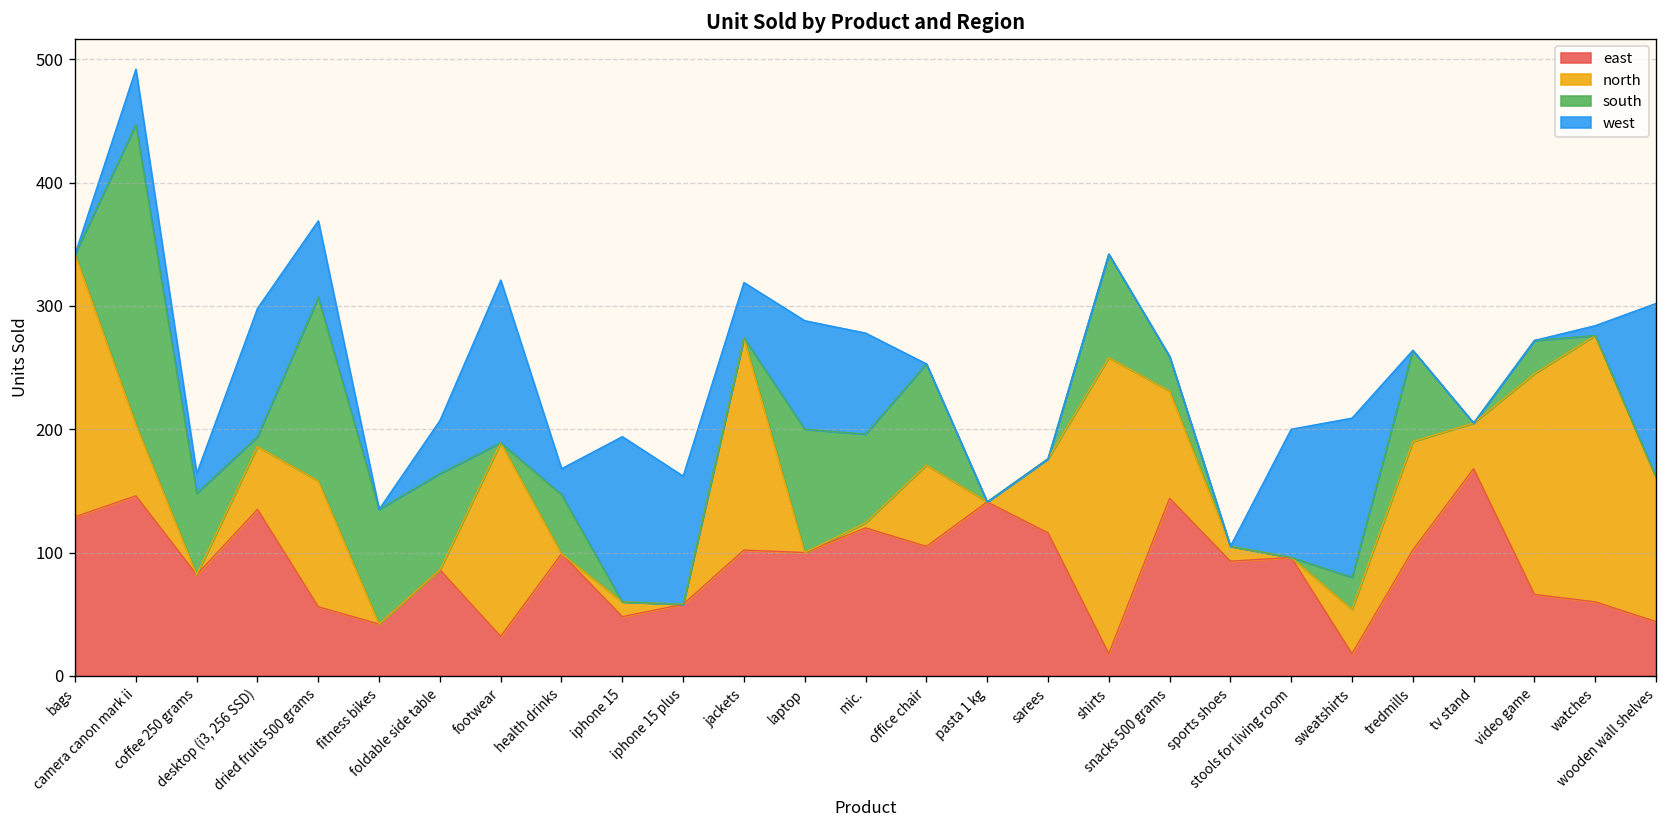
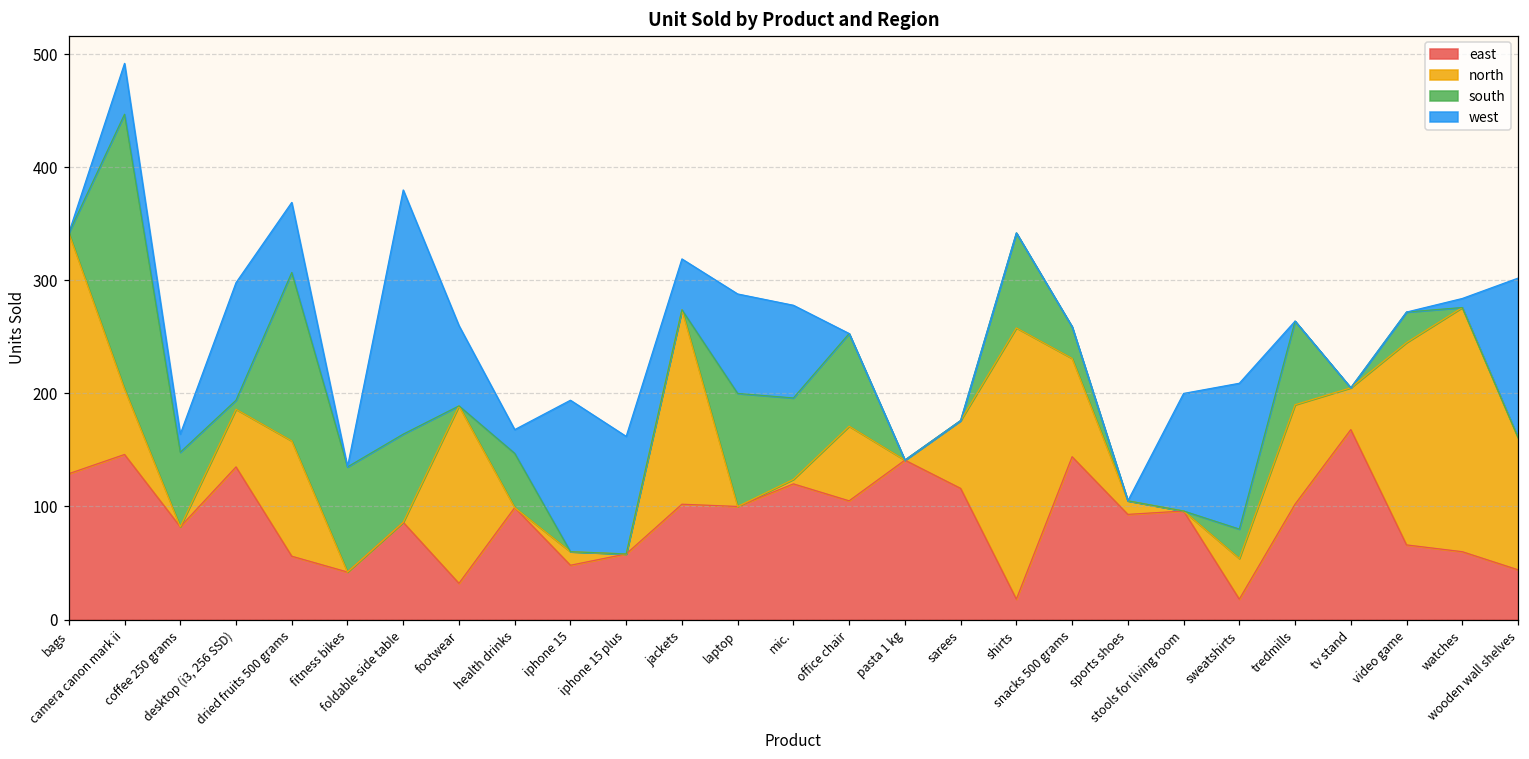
west, foldable side table: 43 -> 216
west, footwear: 132 -> 71
